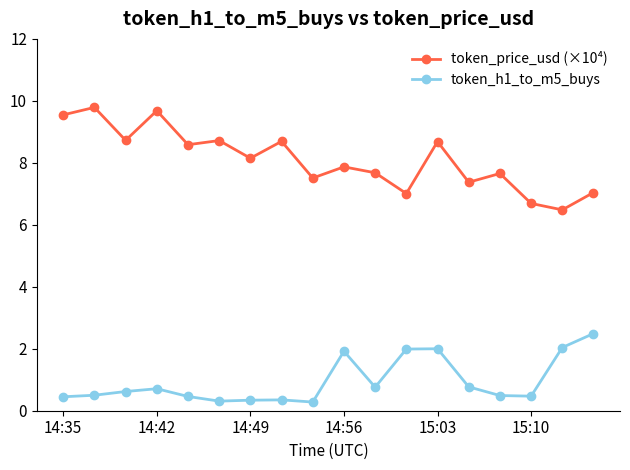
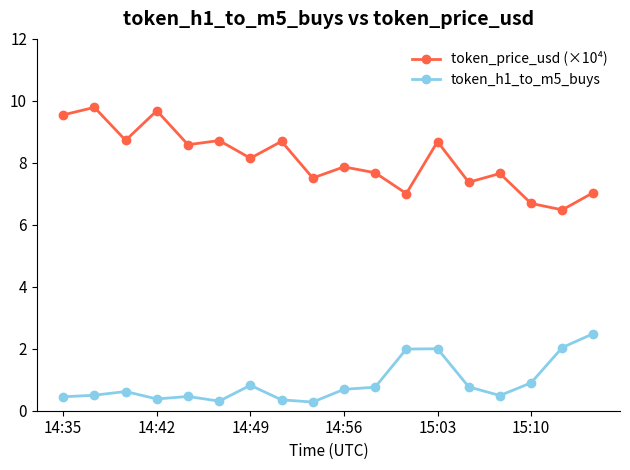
token_h1_to_m5_buys, 14:42: 0.7 -> 0.4
token_h1_to_m5_buys, 14:49: 0.3 -> 0.8
token_h1_to_m5_buys, 14:56: 1.9 -> 0.7
token_h1_to_m5_buys, 15:10: 0.5 -> 0.9
